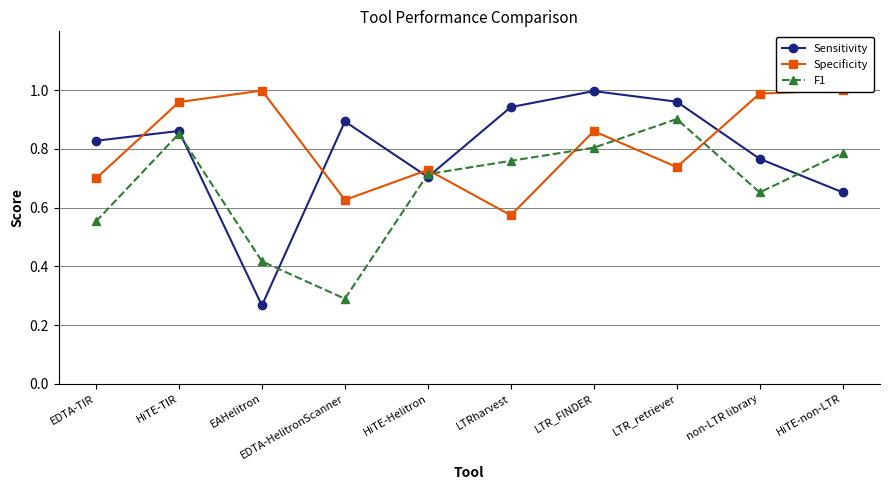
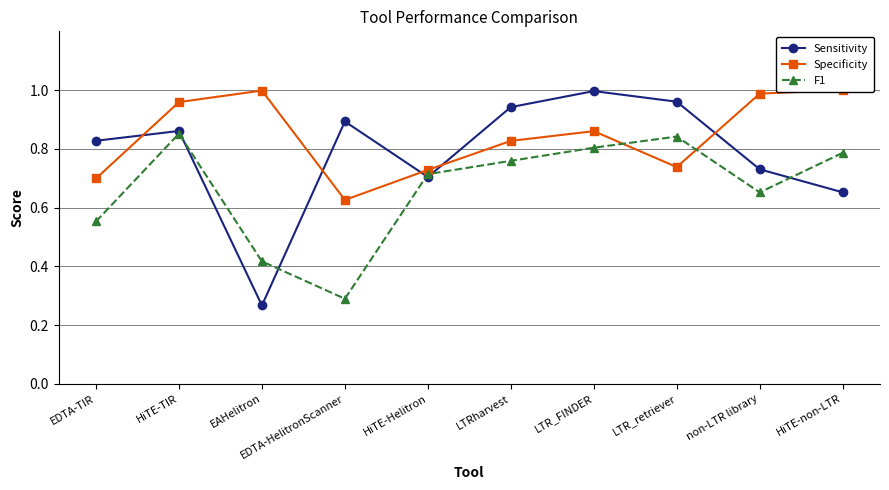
Specificity, LTRharvest: 0.57 -> 0.83
F1, LTR_retriever: 0.90 -> 0.84
Sensitivity, non-LTR library: 0.77 -> 0.73
